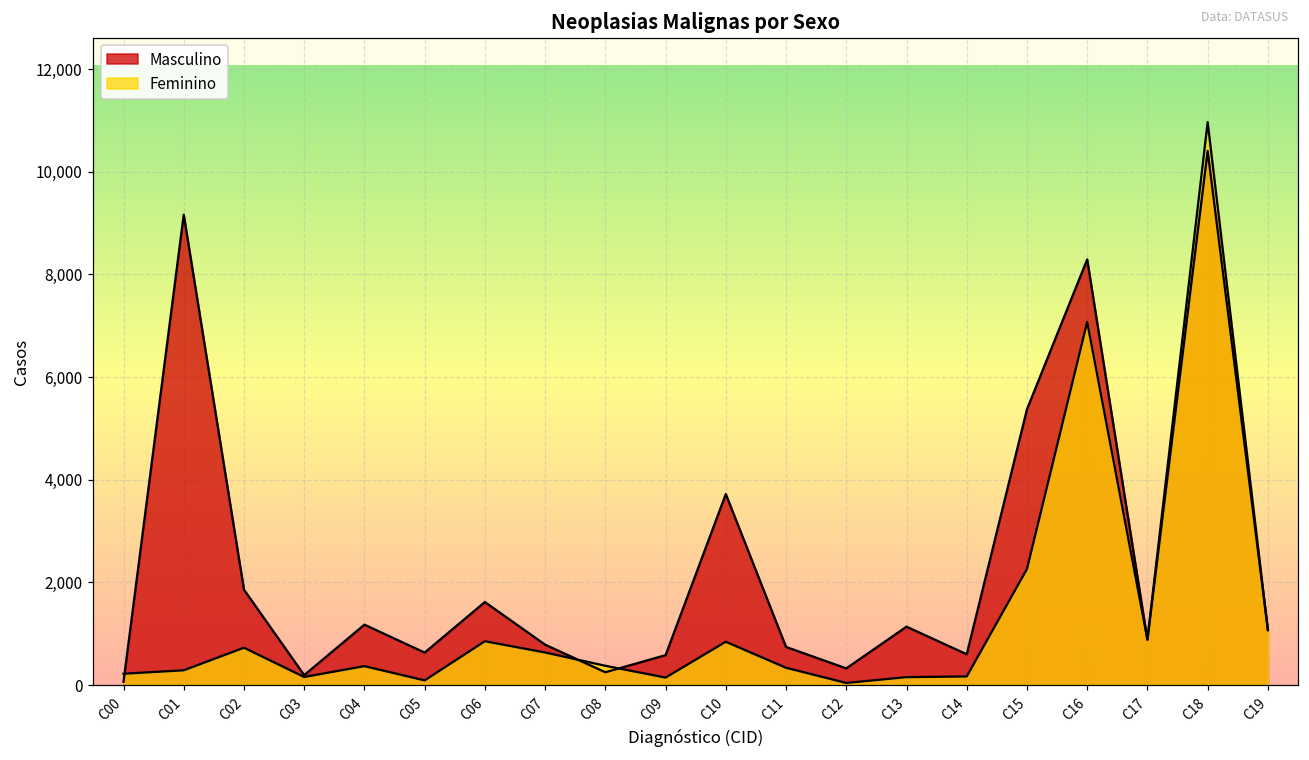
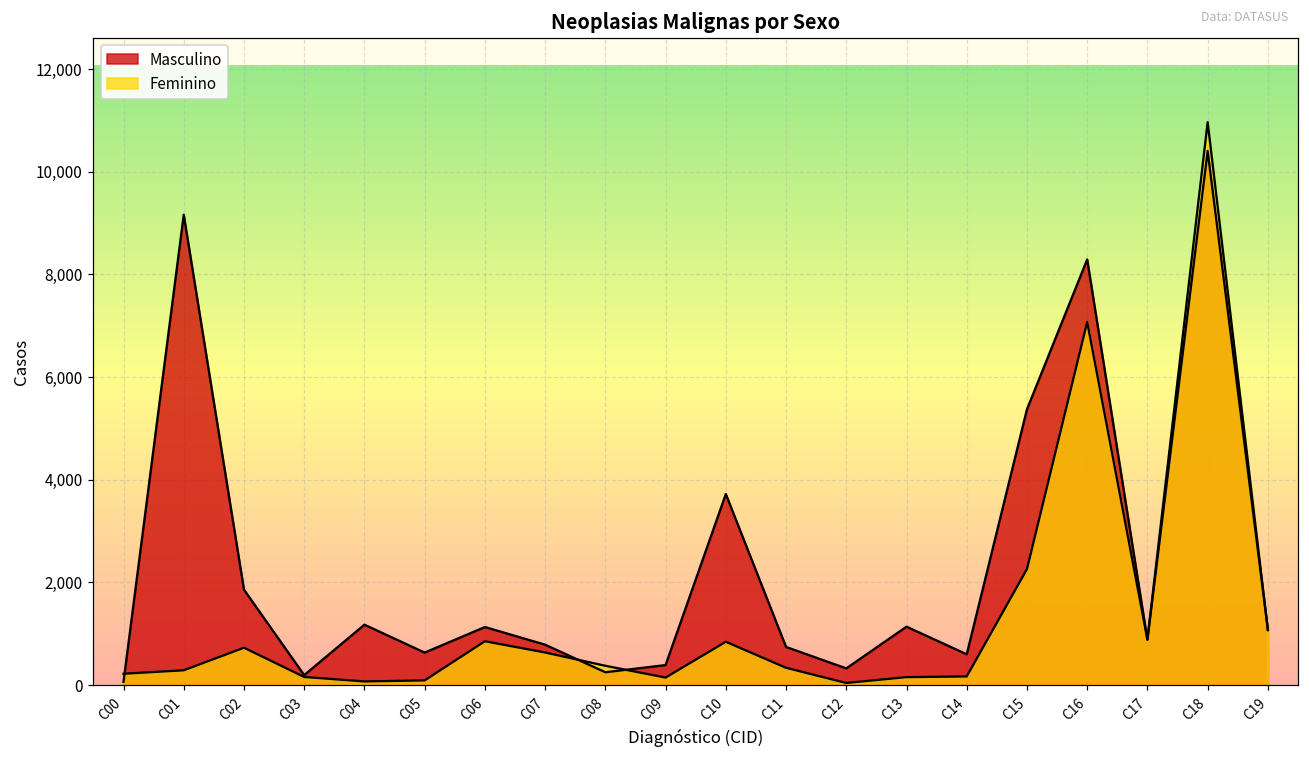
Feminino, C04: 400 -> 100
Masculino, C06: 1,600 -> 1,100
Masculino, C09: 600 -> 400
